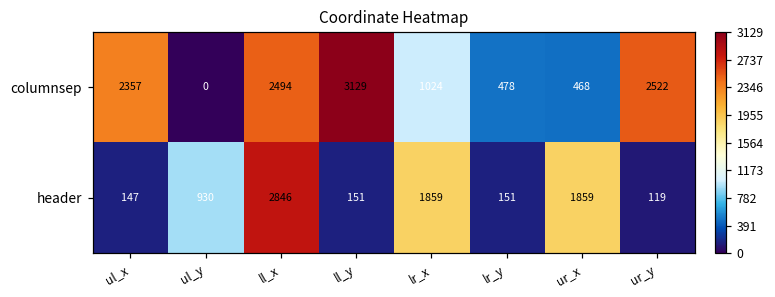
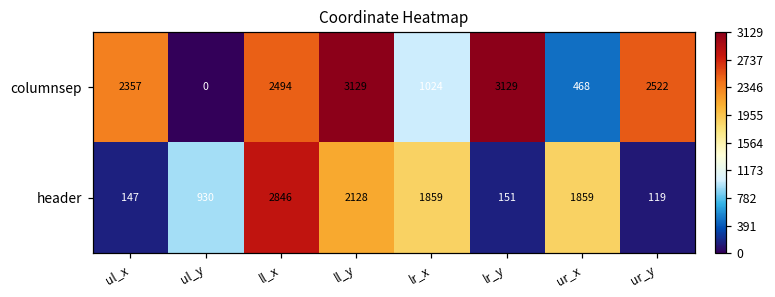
columnsep, lr_y: 478 -> 3129
header, ll_y: 151 -> 2128
